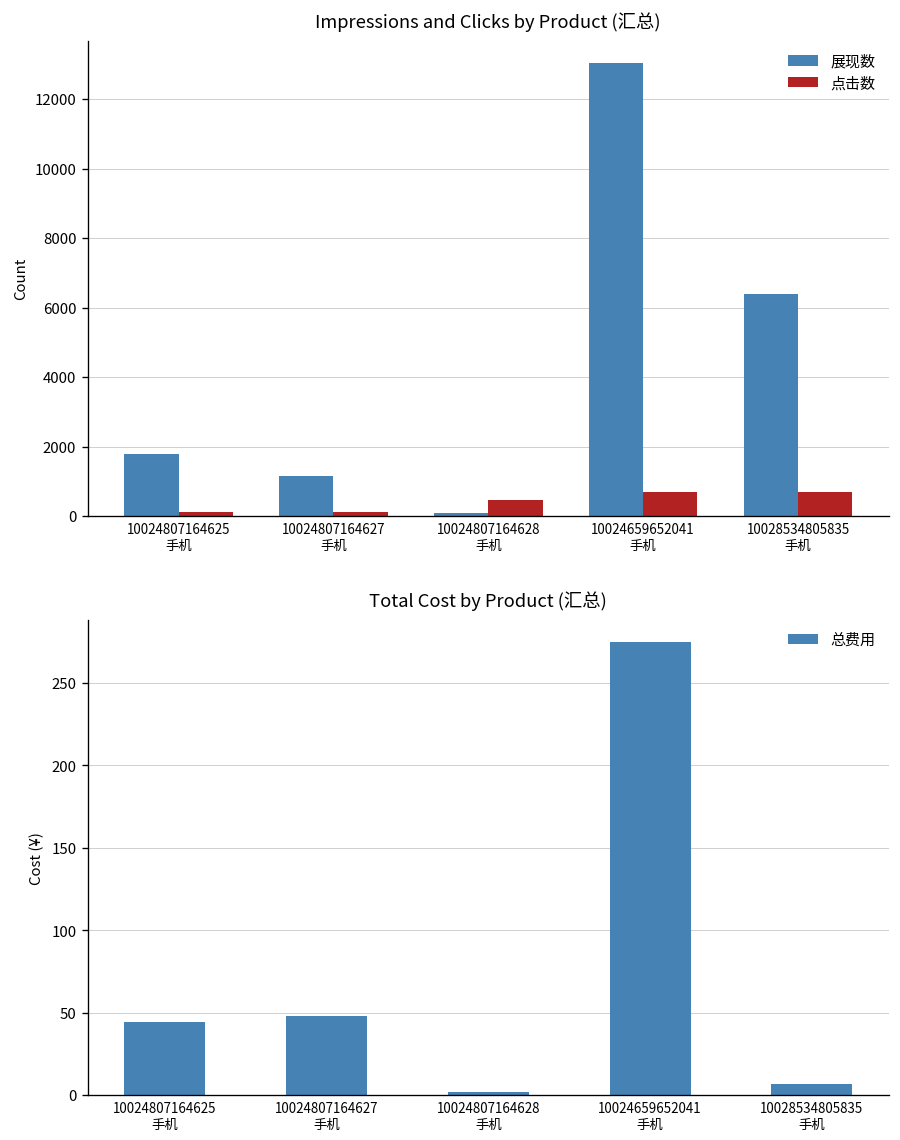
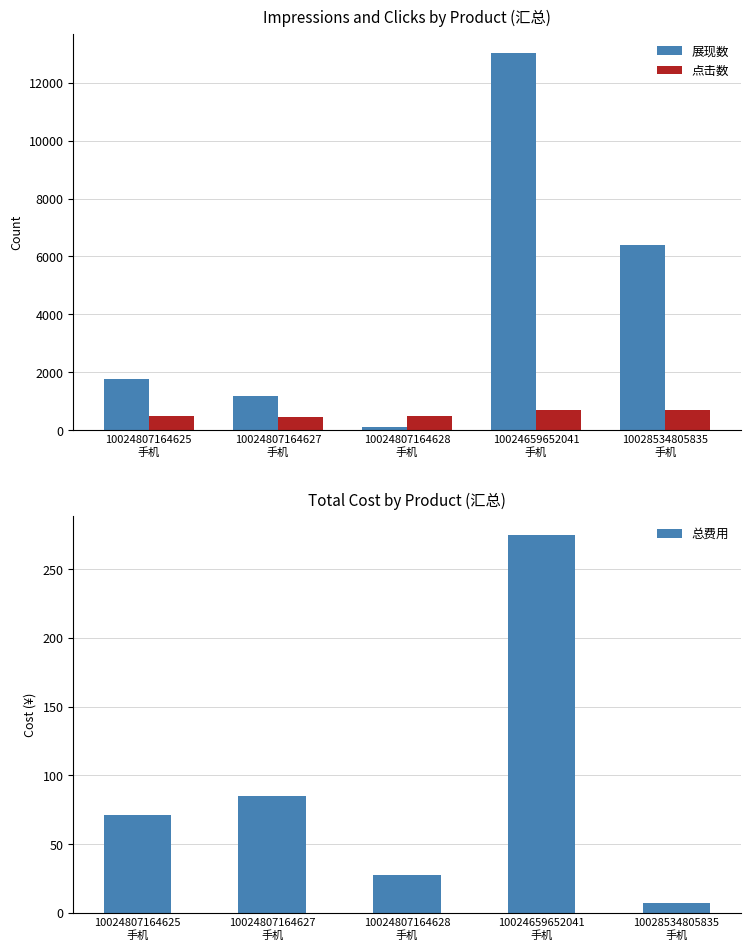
Impressions and Clicks by Product (汇总), 点击数, 10024807164625 手机: 100 -> 500
Impressions and Clicks by Product (汇总), 点击数, 10024807164627 手机: 100 -> 400
Total Cost by Product (汇总), 10024807164625 手机: 44 -> 71
Total Cost by Product (汇总), 10024807164627 手机: 48 -> 85
Total Cost by Product (汇总), 10024807164628 手机: 2 -> 27
